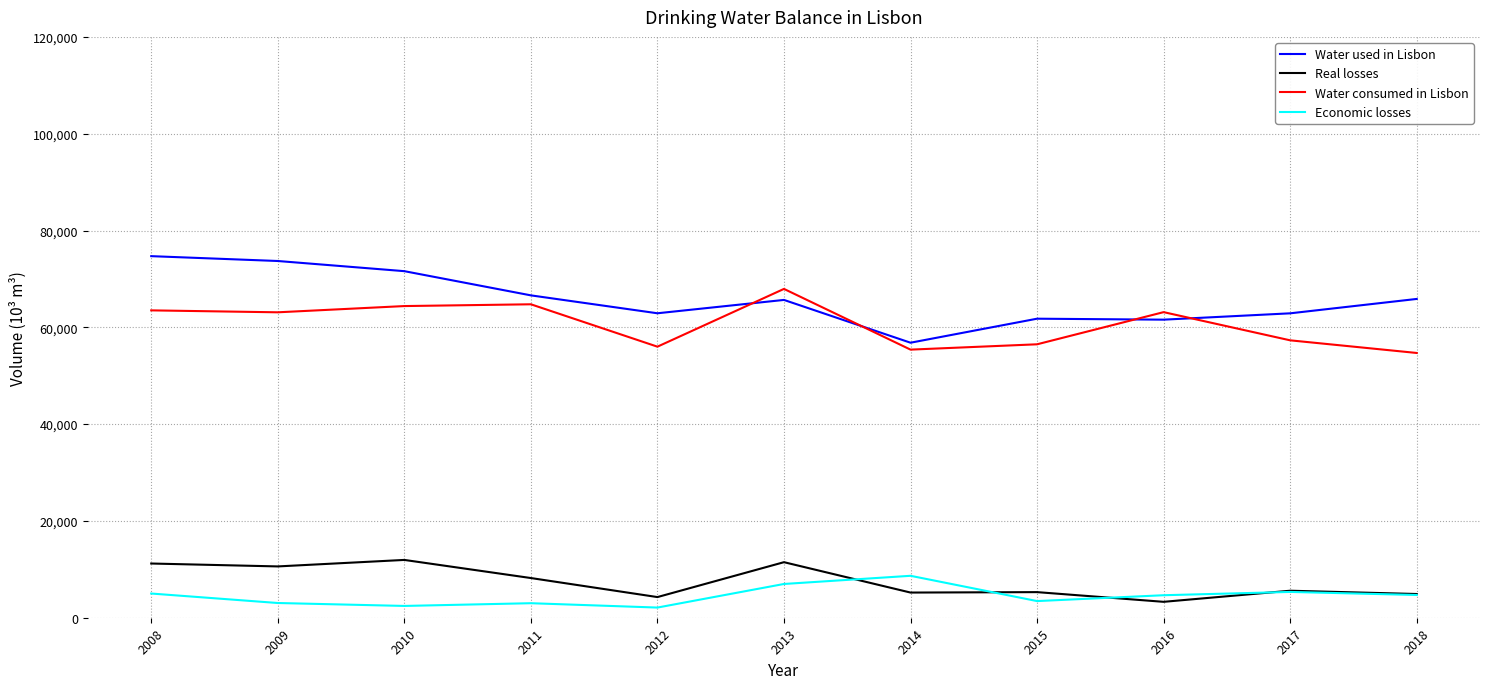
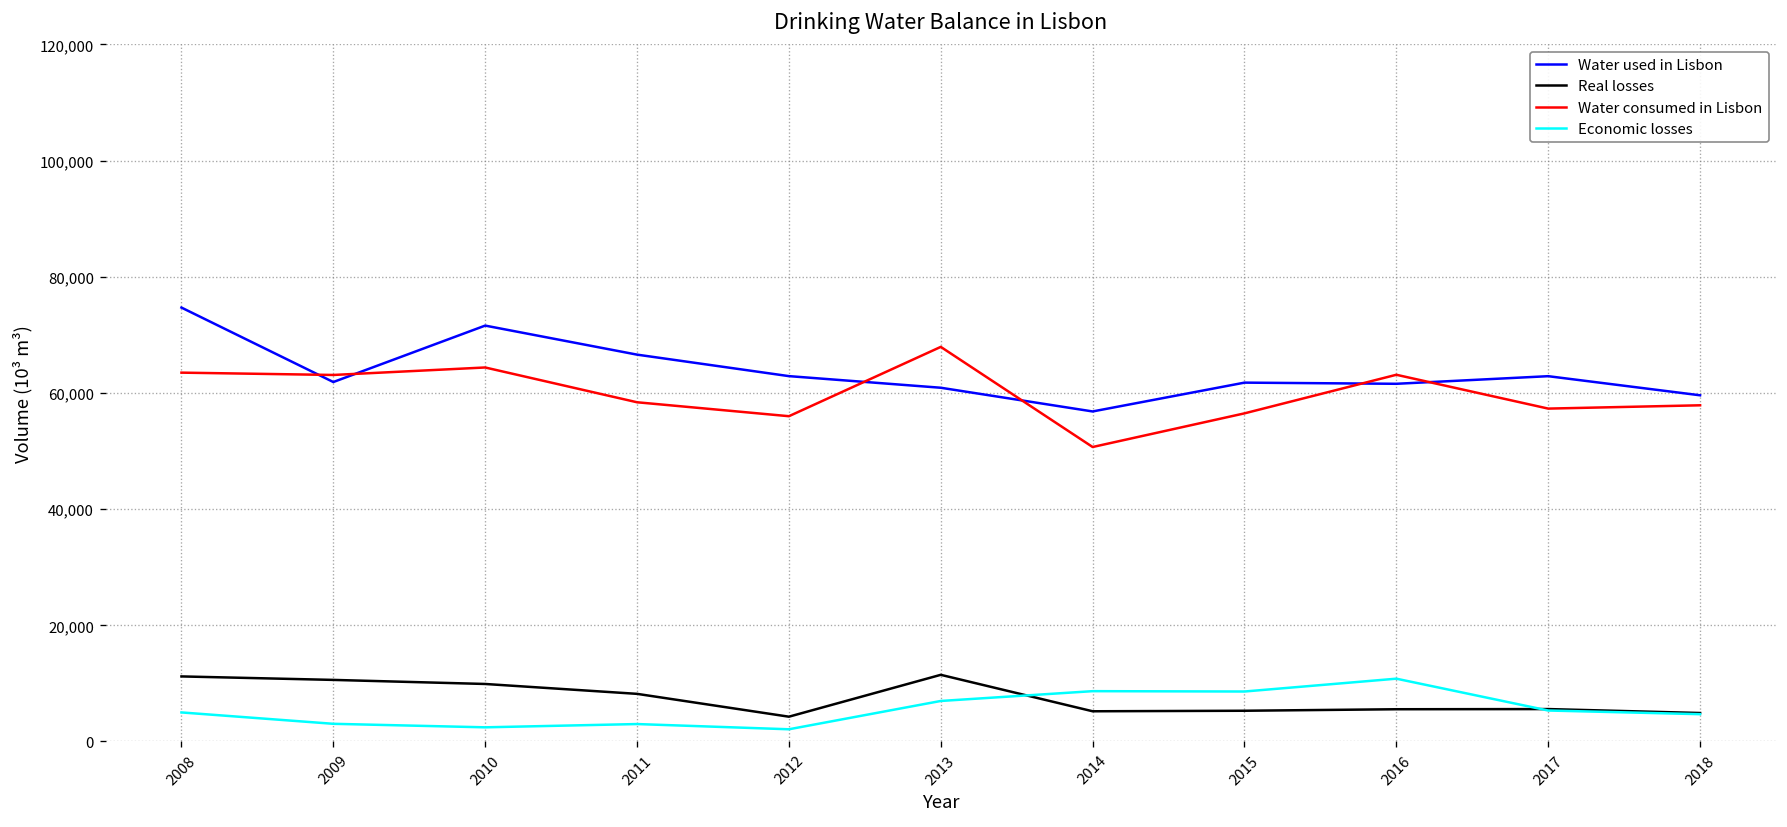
Water used in Lisbon, 2009: 74,000 -> 62,000
Real losses, 2010: 12,000 -> 10,000
Water consumed in Lisbon, 2011: 65,000 -> 58,000
Water used in Lisbon, 2013: 66,000 -> 61,000
Water consumed in Lisbon, 2014: 55,000 -> 51,000
Economic losses, 2015: 3,000 -> 9,000
Real losses, 2016: 3,000 -> 6,000
Economic losses, 2016: 5,000 -> 11,000
Water used in Lisbon, 2018: 66,000 -> 60,000
Water consumed in Lisbon, 2018: 55,000 -> 58,000
